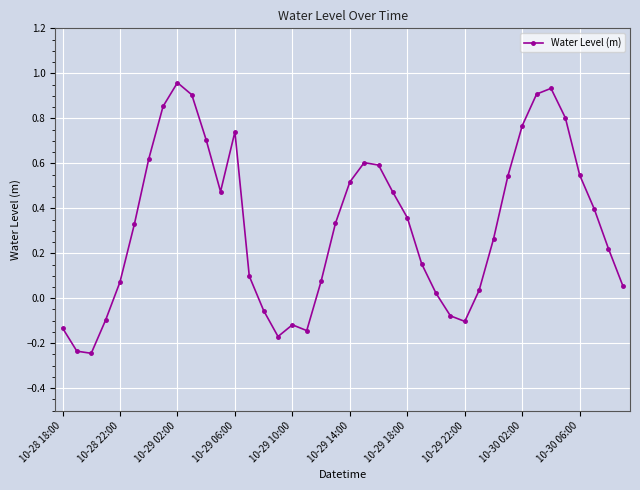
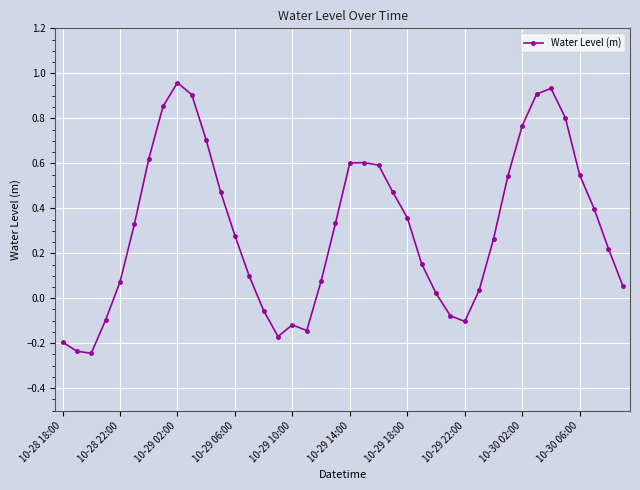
10-28 18:00: -0.13 -> -0.19
10-29 06:00: 0.74 -> 0.28
10-29 14:00: 0.52 -> 0.60
